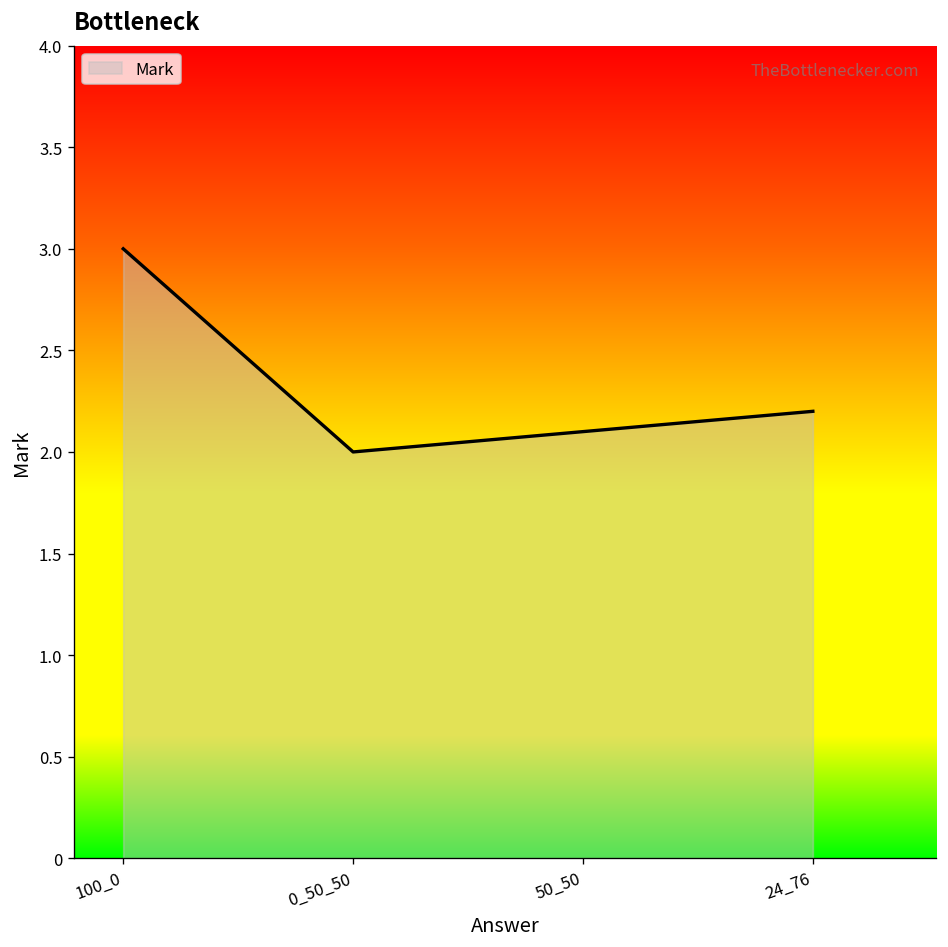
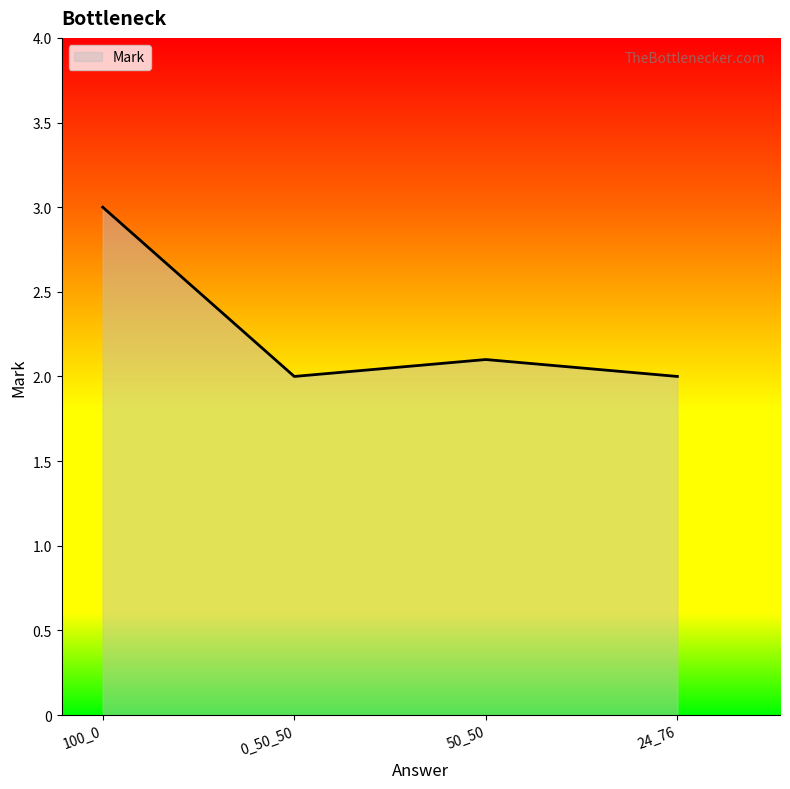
24_76: 2.2 -> 2.0
